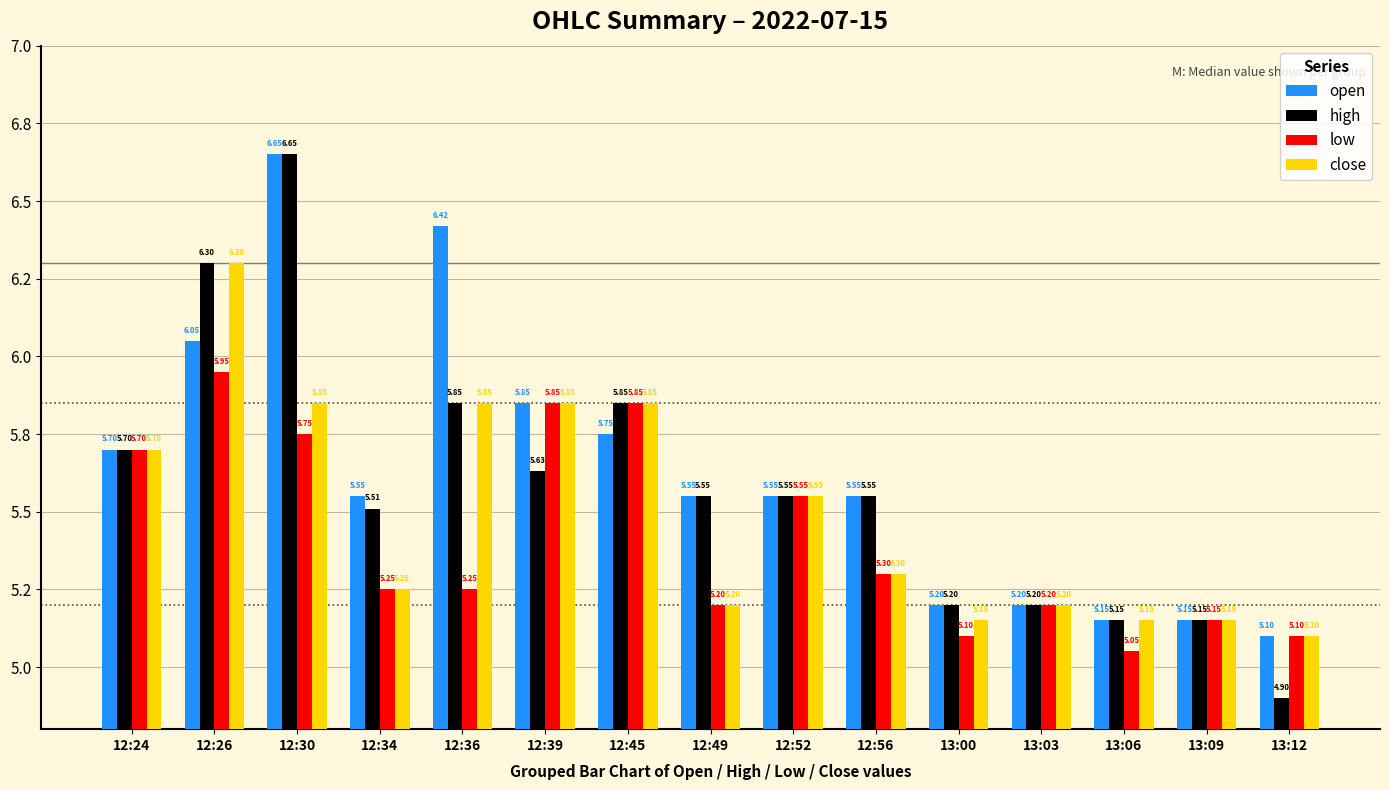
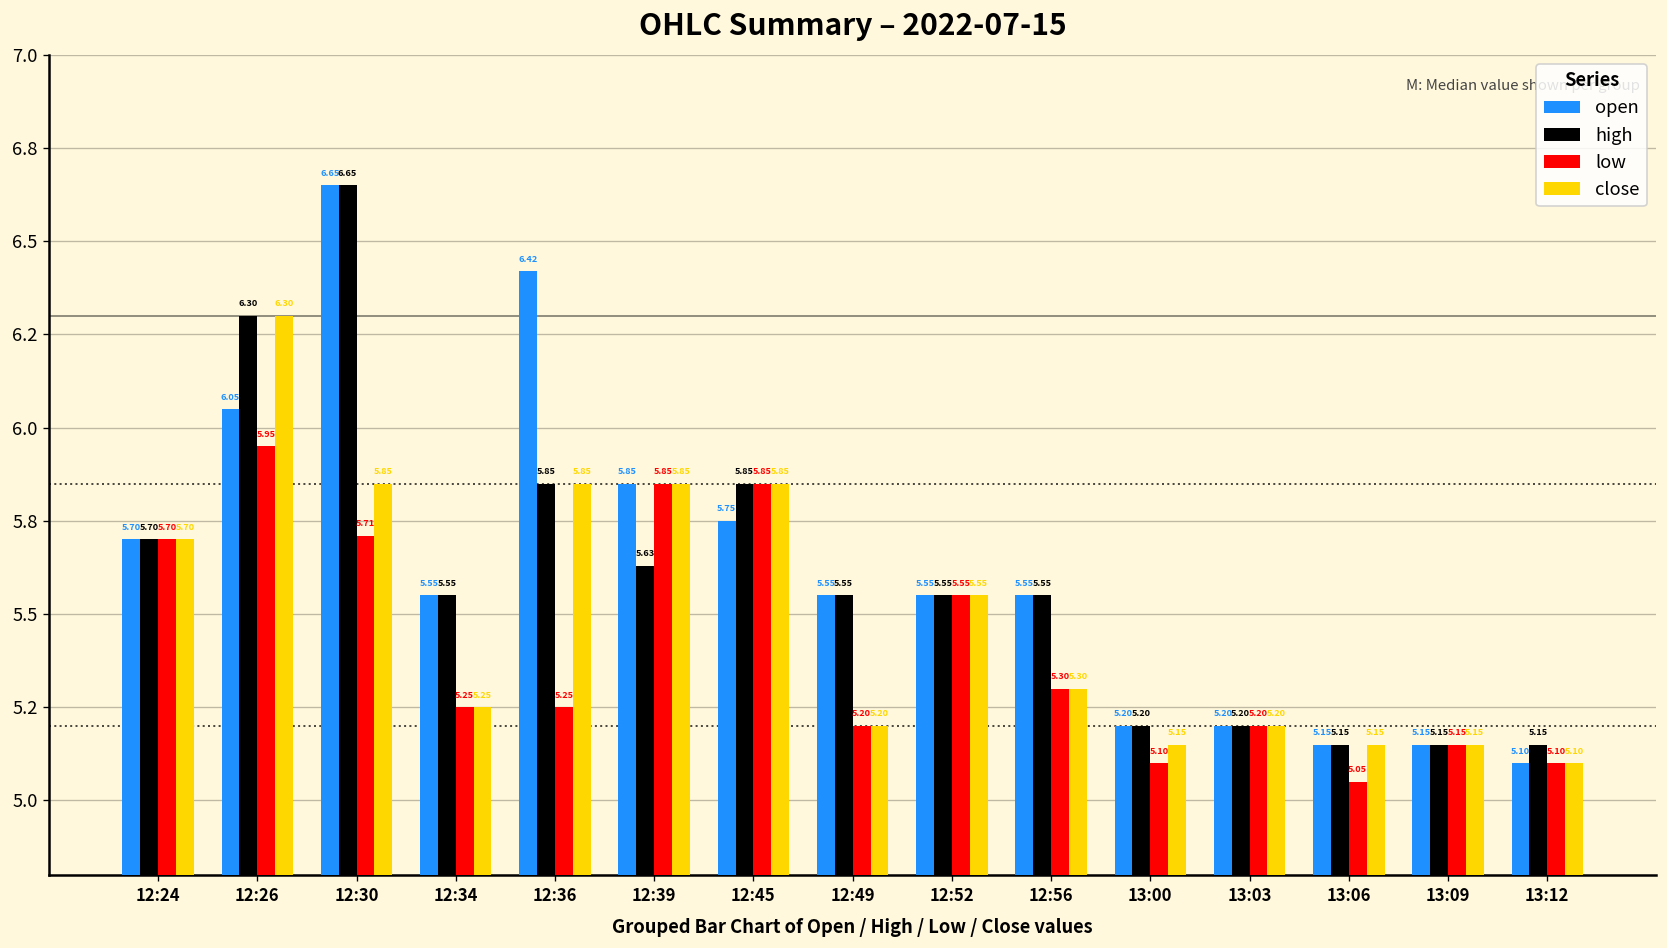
low, 12:30: 5.75 -> 5.71
high, 12:34: 5.51 -> 5.55
high, 13:12: 4.90 -> 5.15
